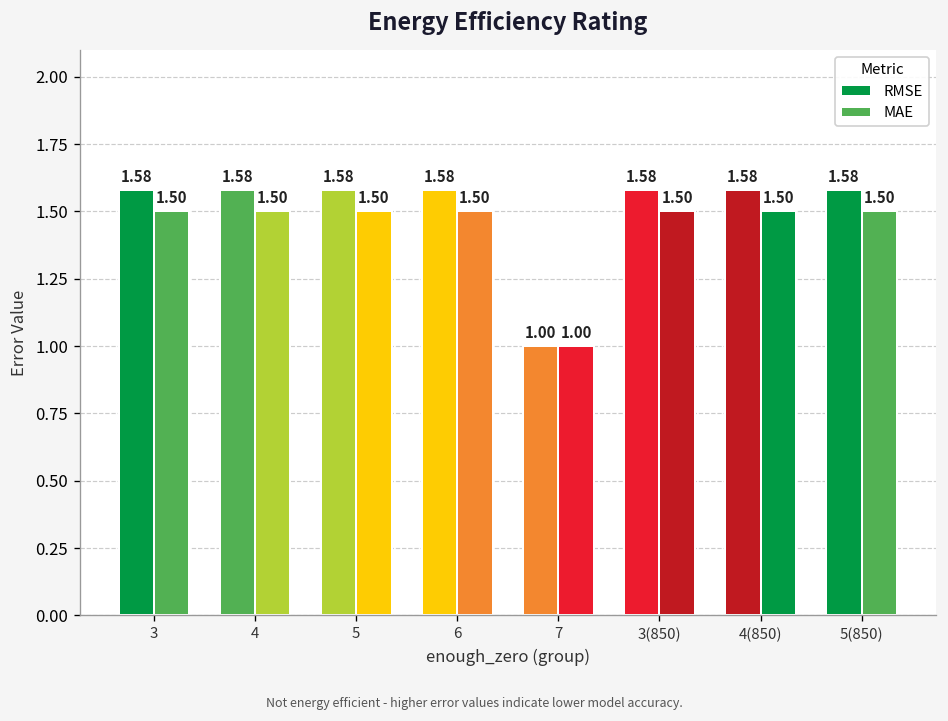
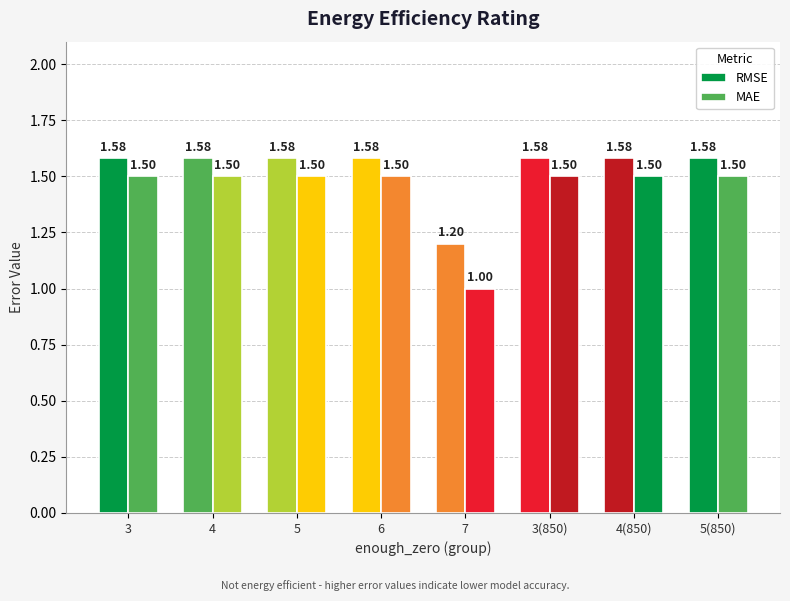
RMSE, 7: 1.00 -> 1.20
